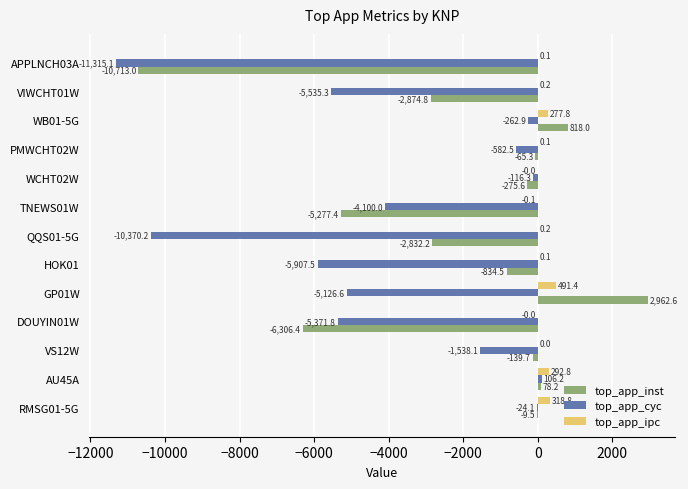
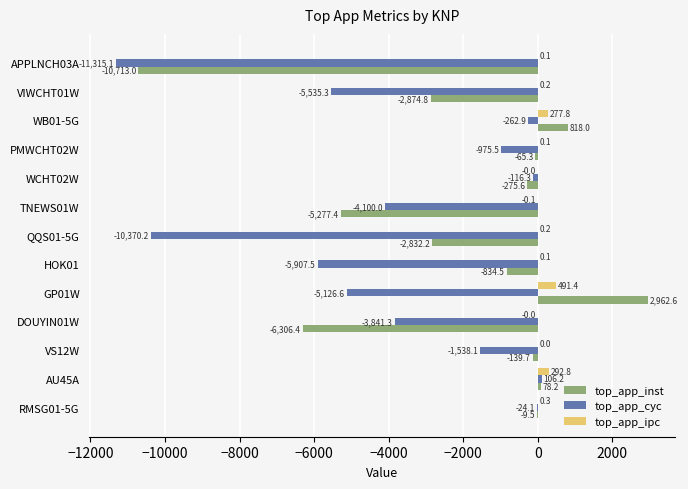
top_app_cyc, PMWCHT02W: -582.5 -> -975.5
top_app_cyc, DOUYIN01W: -5,371.8 -> -3,841.3
top_app_ipc, RMSG01-5G: 318.8 -> 0.3
